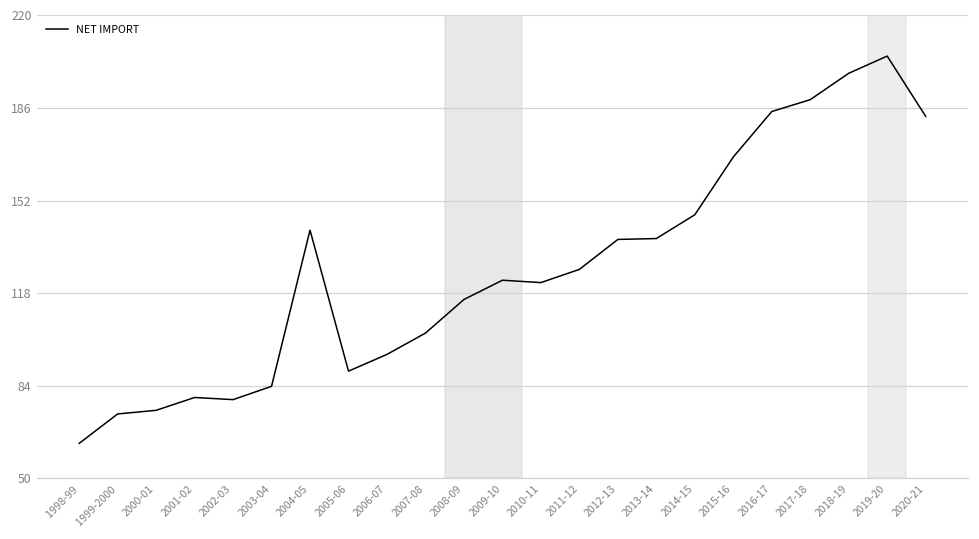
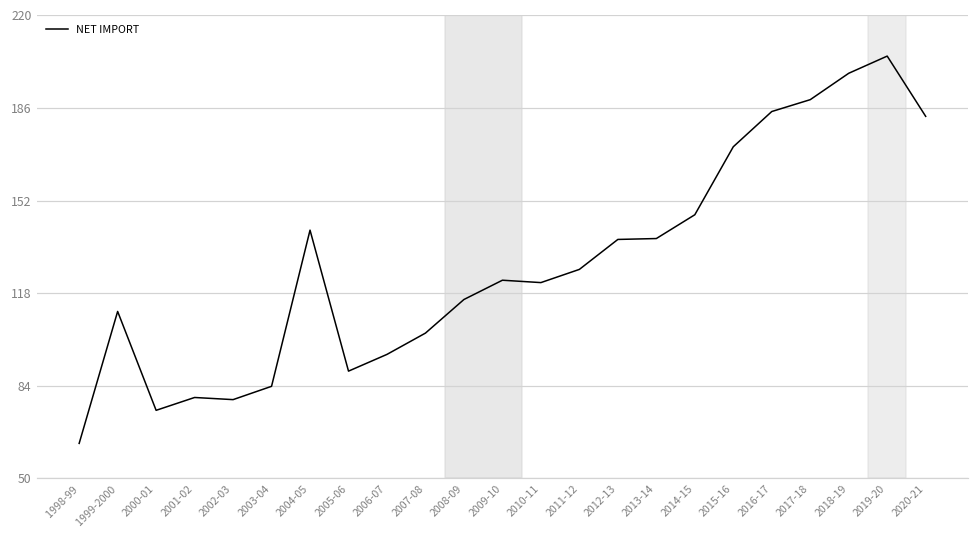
1999-2000: 74 -> 111
2015-16: 168 -> 172
